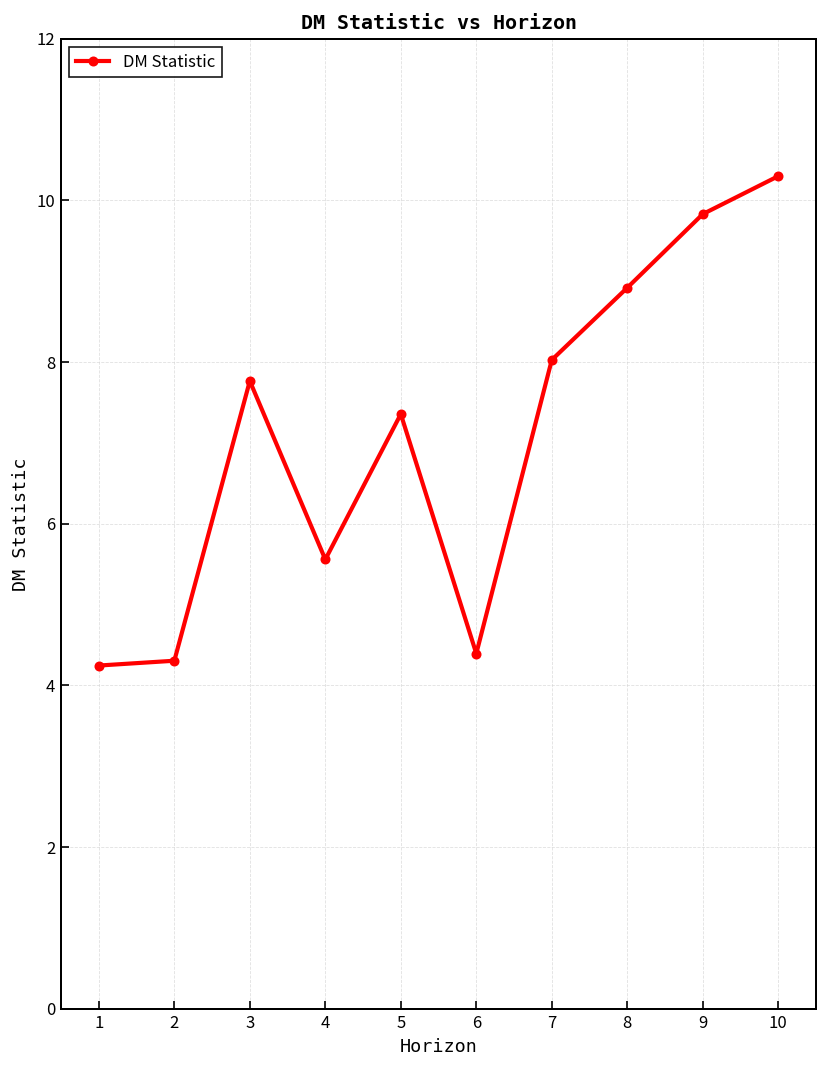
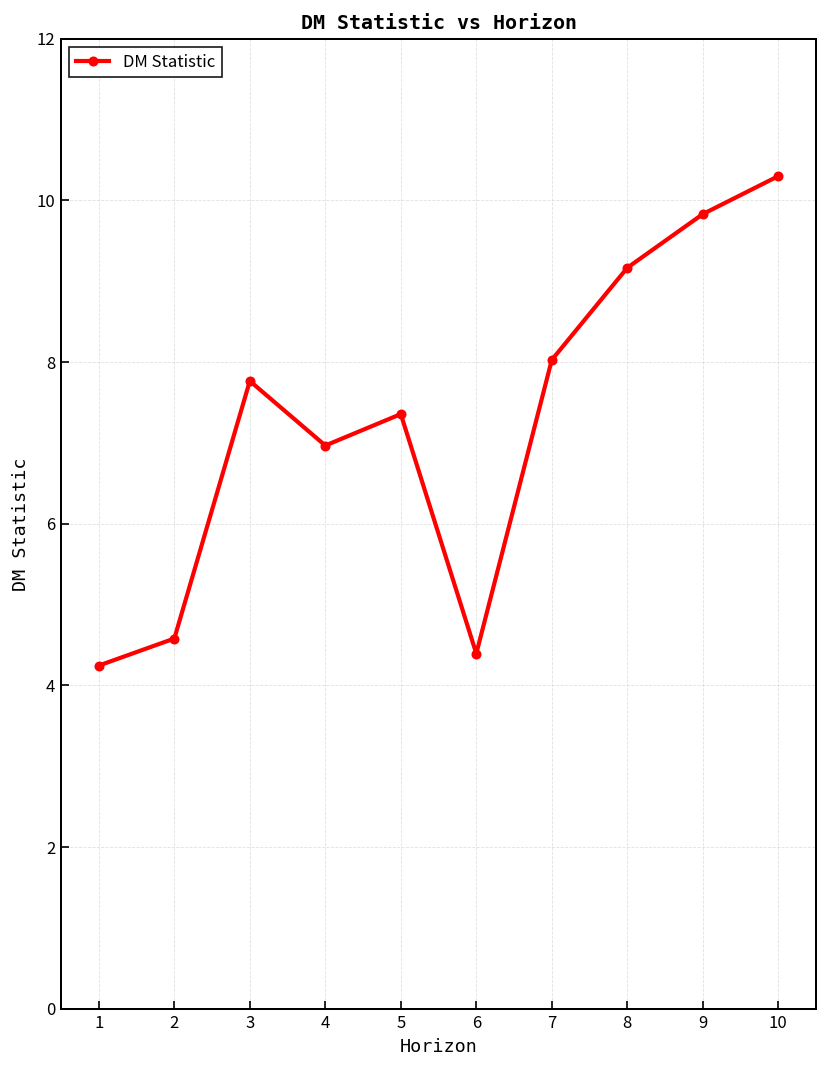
2: 4.3 -> 4.6
4: 5.6 -> 7.0
8: 8.9 -> 9.2
